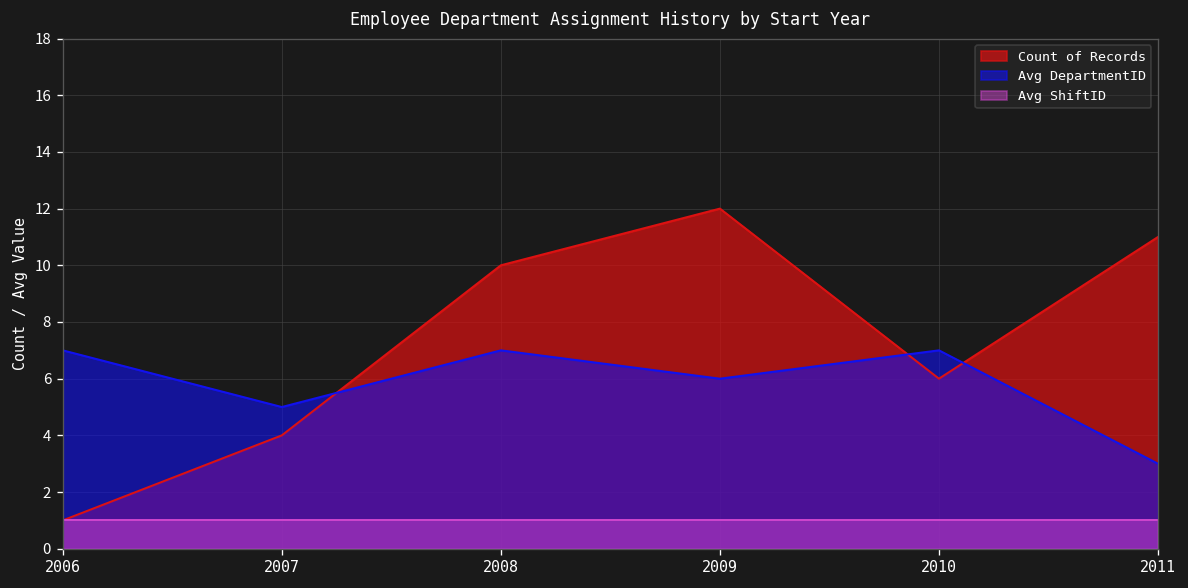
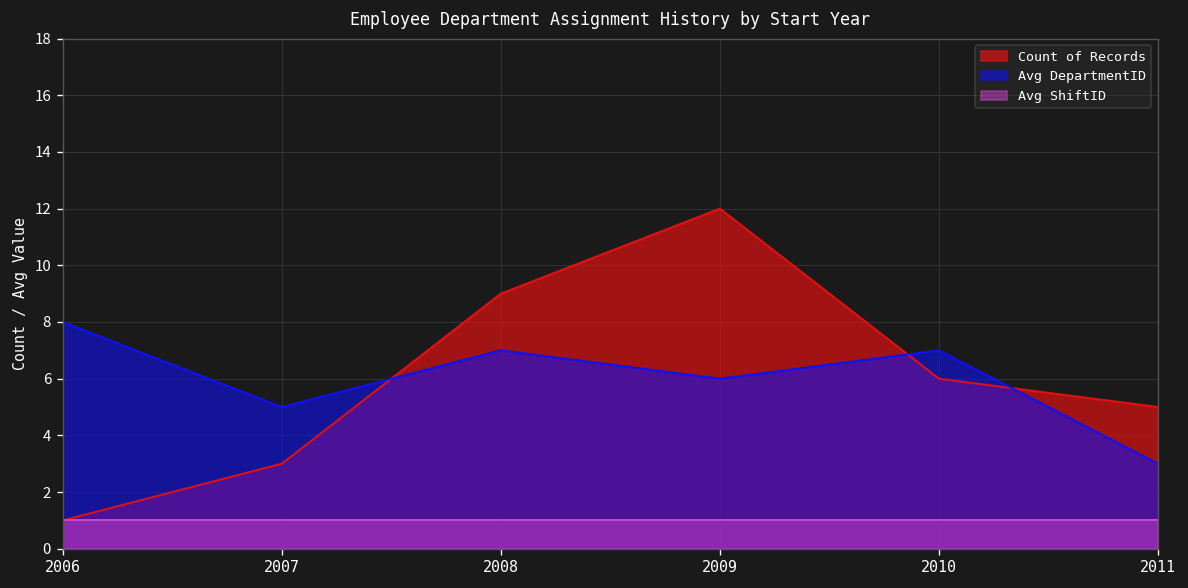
Avg DepartmentID, 2006: 7 -> 8
Count of Records, 2007: 4 -> 3
Count of Records, 2008: 10 -> 9
Count of Records, 2011: 11 -> 5
